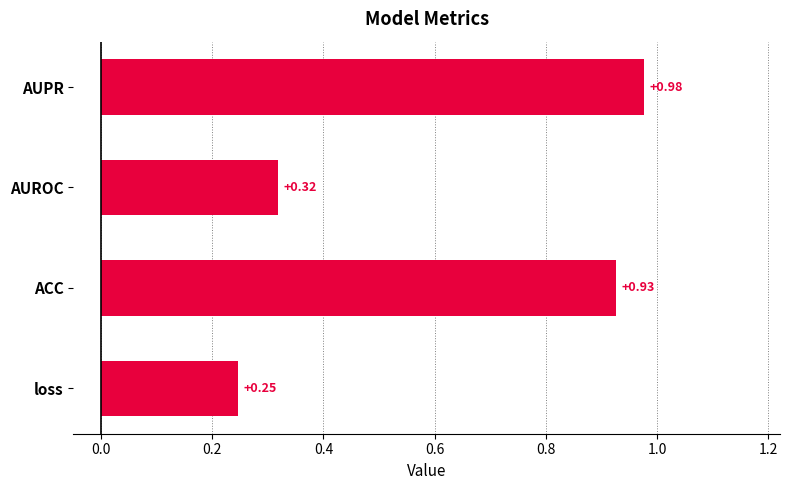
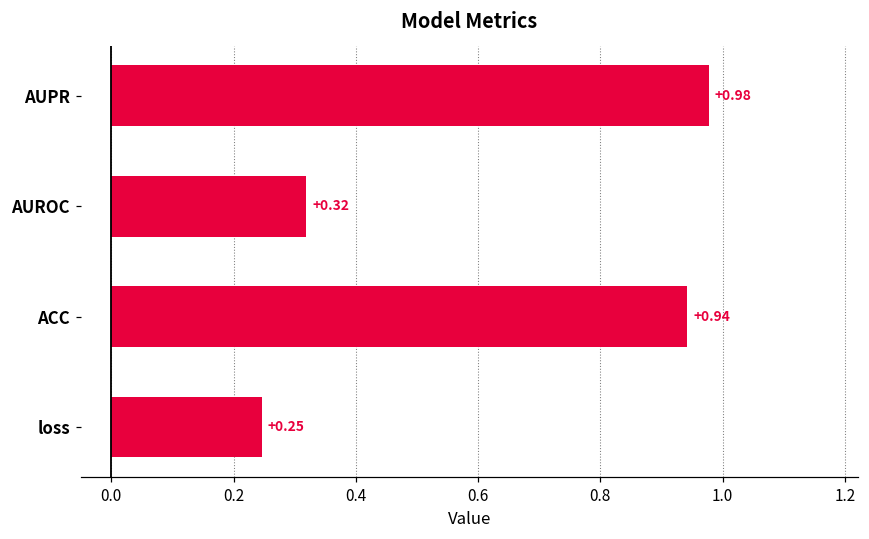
ACC: +0.93 -> +0.94
